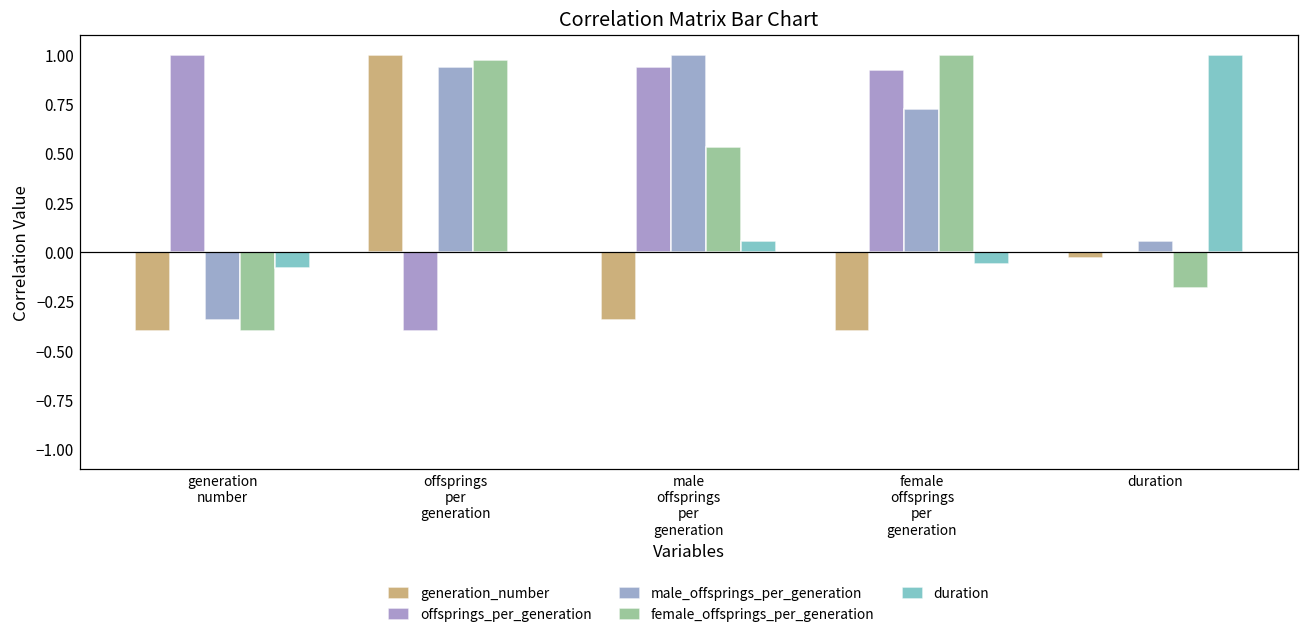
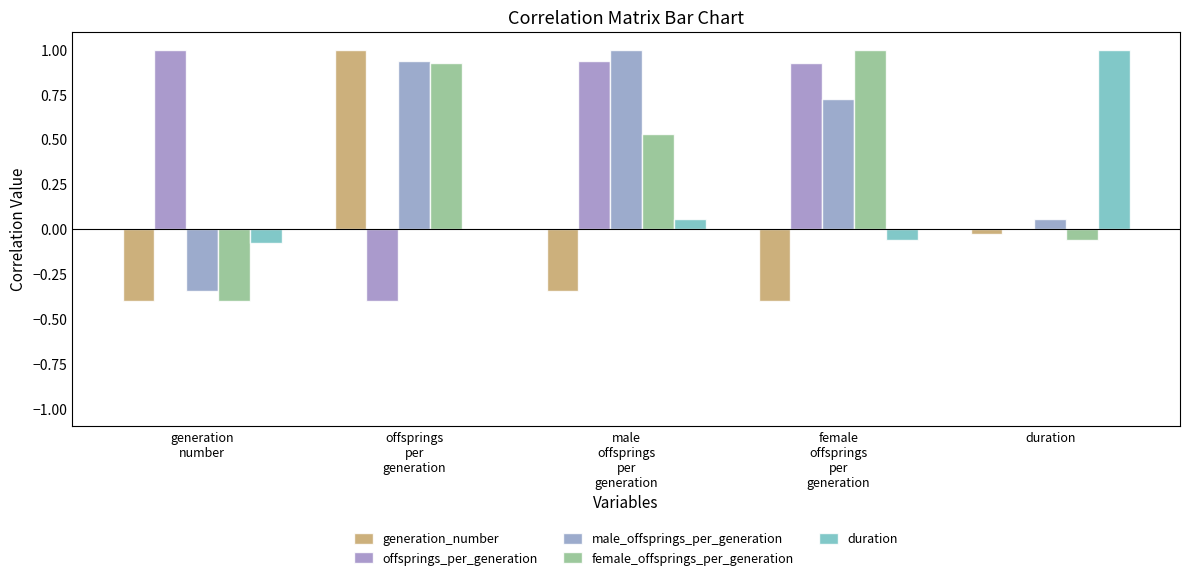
female_offsprings_per_generation, offsprings per generation: 0.97 -> 0.92
female_offsprings_per_generation, duration: -0.18 -> -0.06
